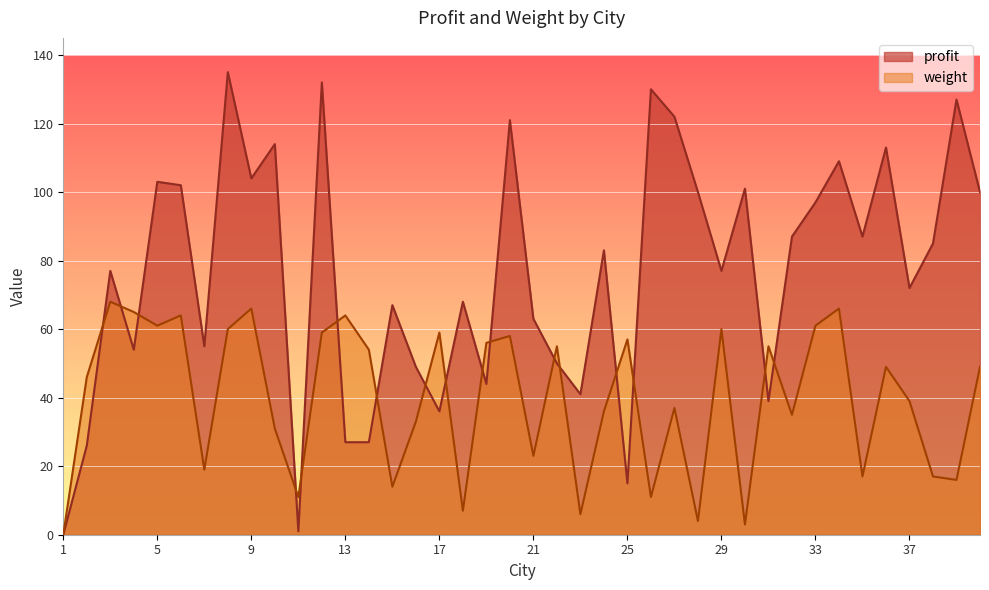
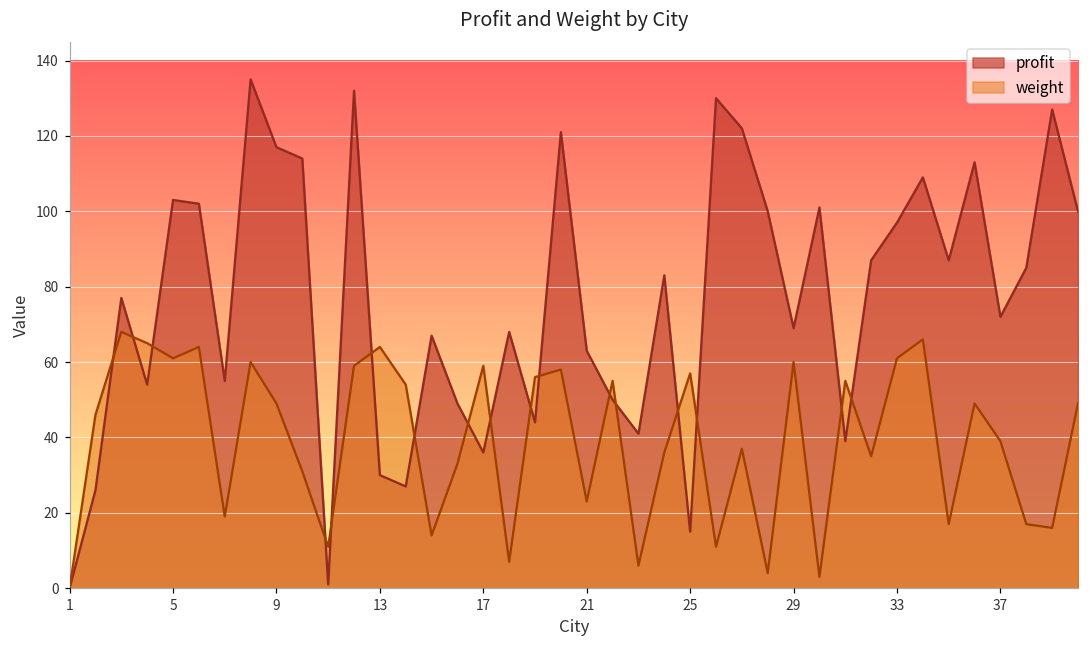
profit, 9: 104 -> 117
weight, 9: 66 -> 49
profit, 13: 27 -> 30
profit, 29: 77 -> 69
